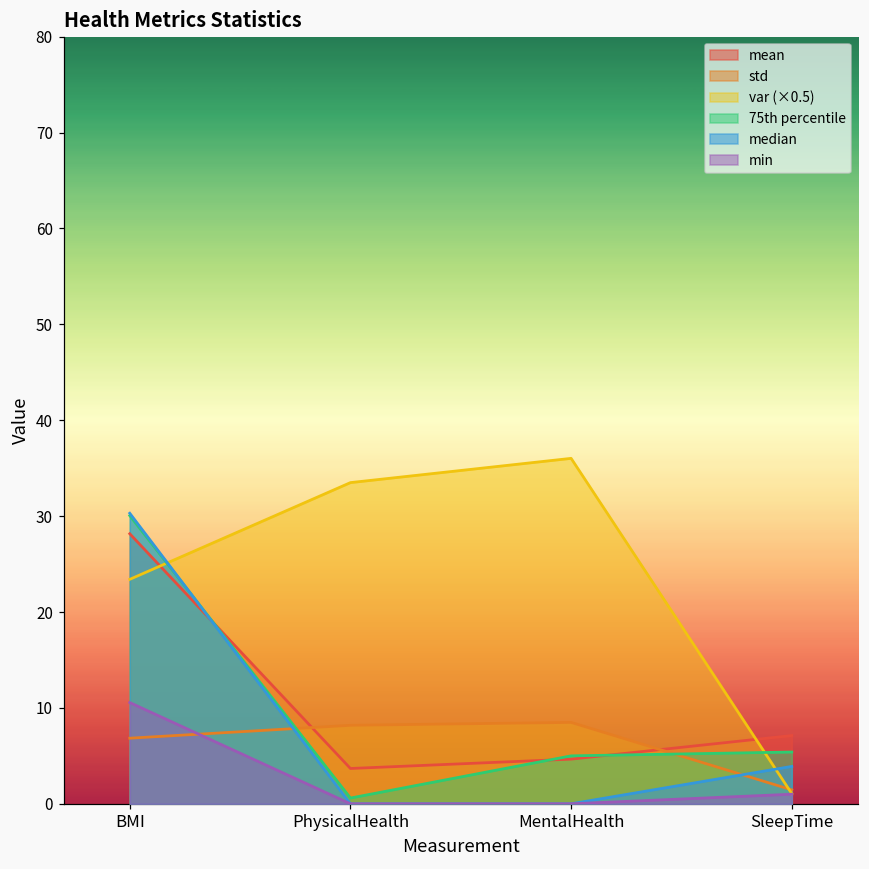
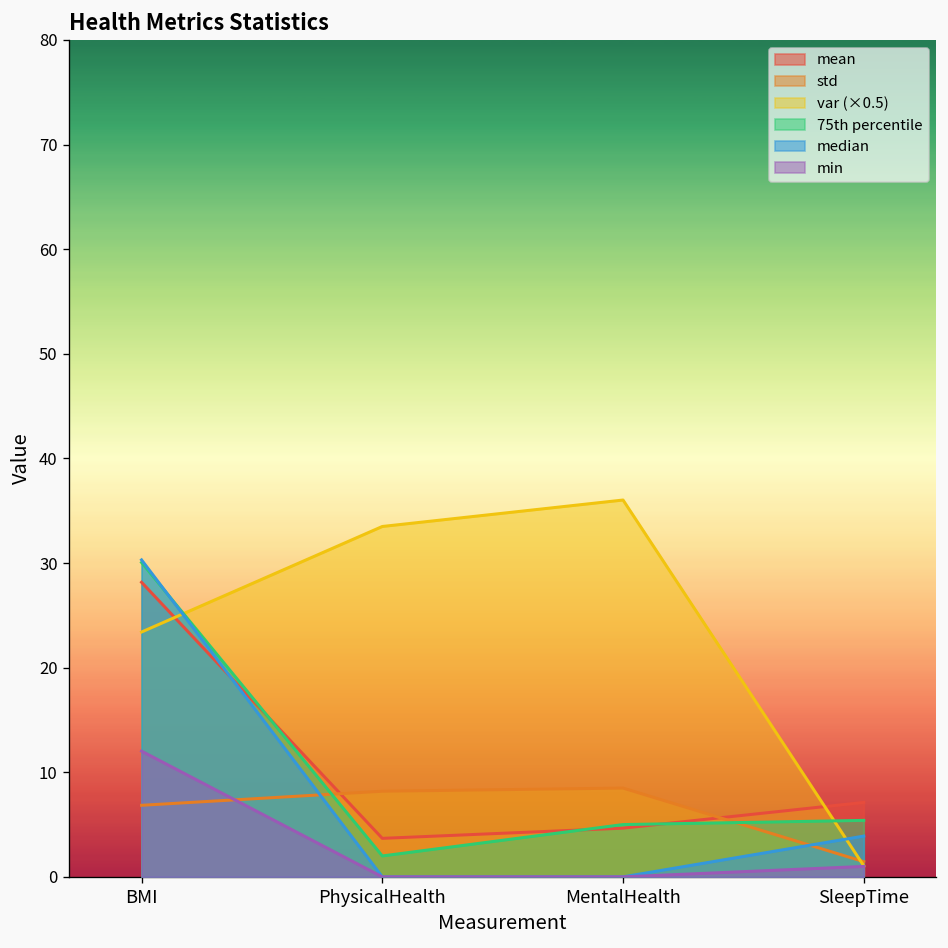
min, BMI: 11 -> 12
75th percentile, PhysicalHealth: 1 -> 2
